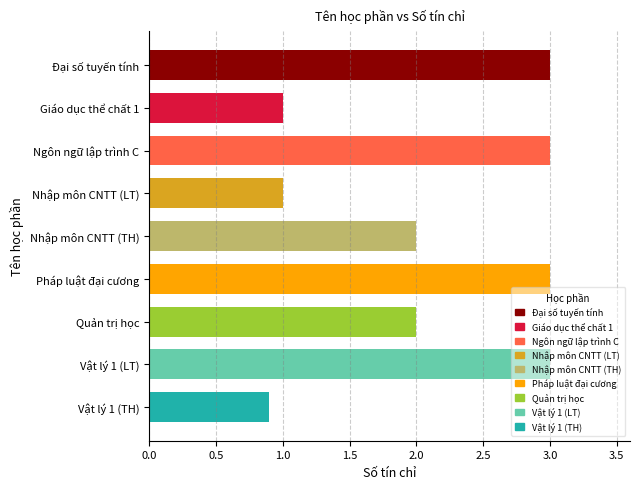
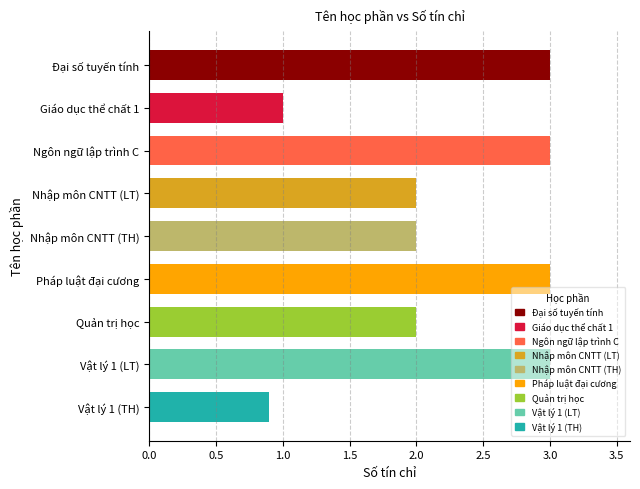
Nhập môn CNTT (LT): 1 -> 2
